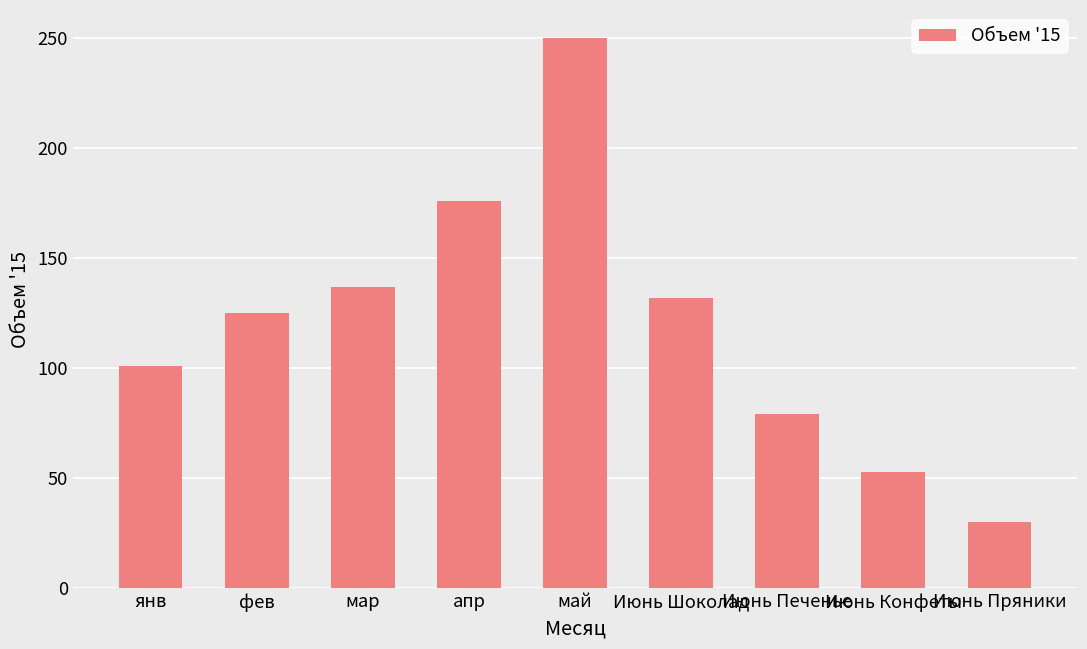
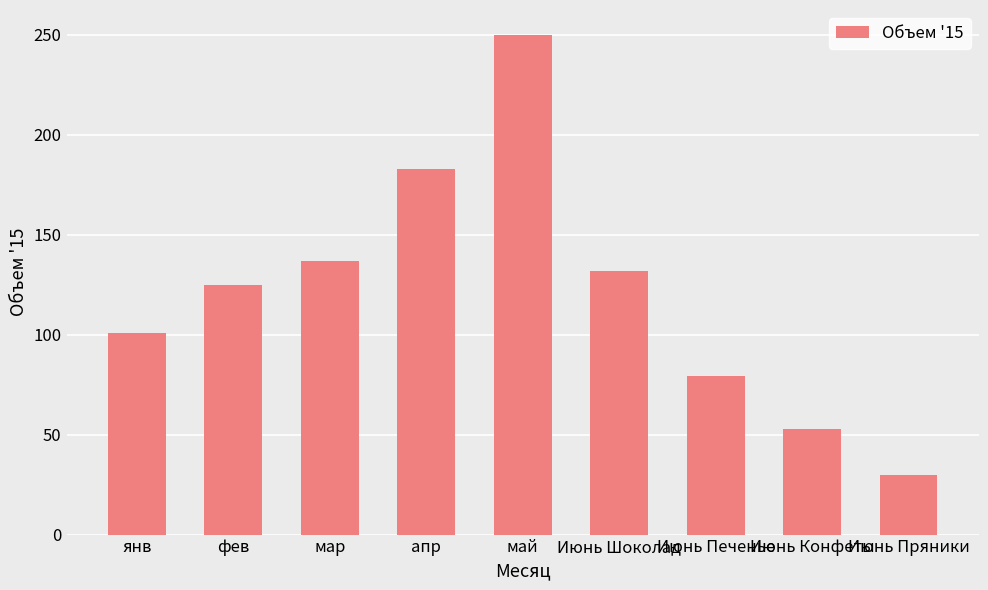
апр: 176 -> 183
